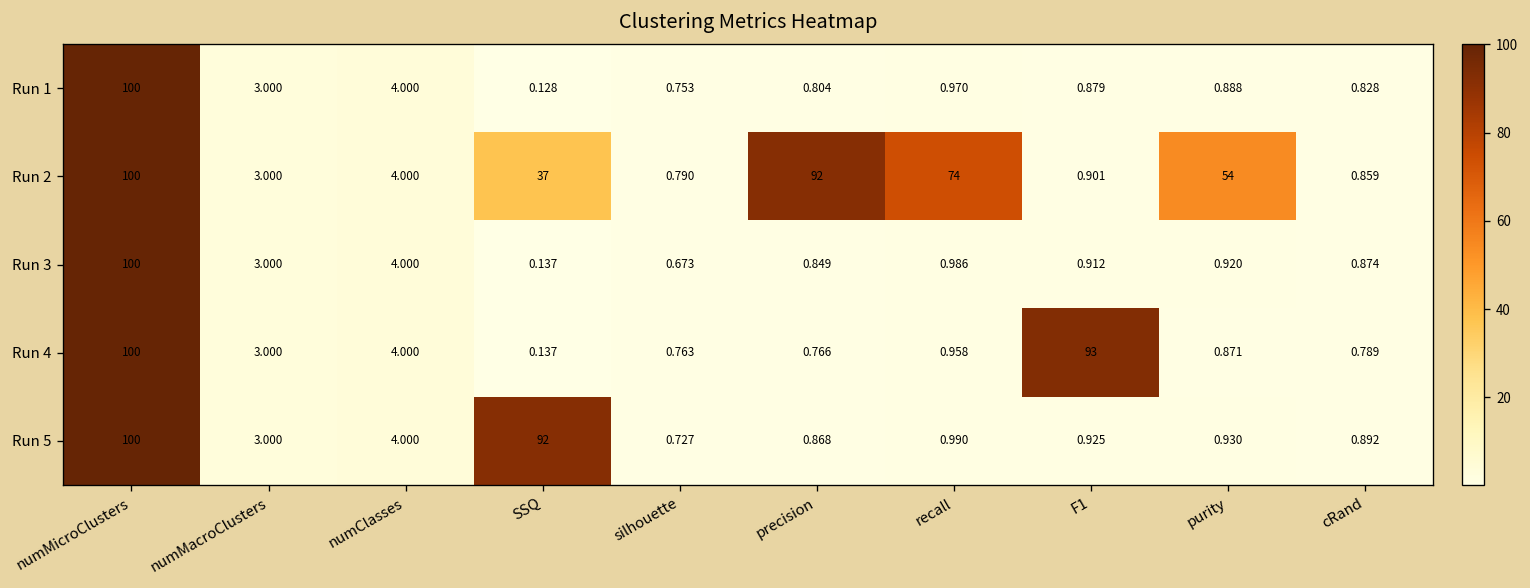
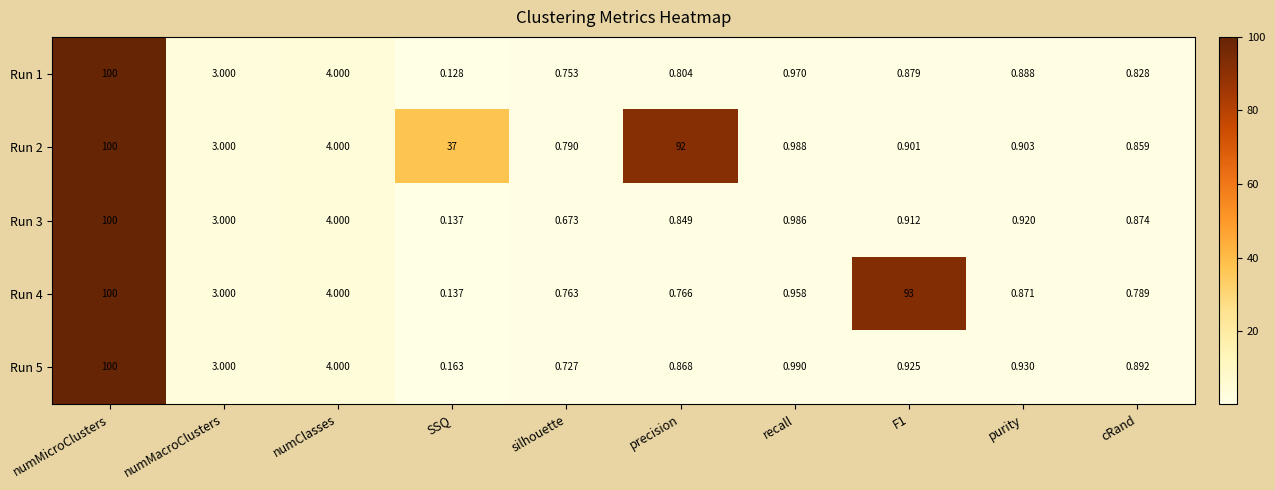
Run 2, recall: 74 -> 0.988
Run 2, purity: 54 -> 0.903
Run 5, SSQ: 92 -> 0.163
